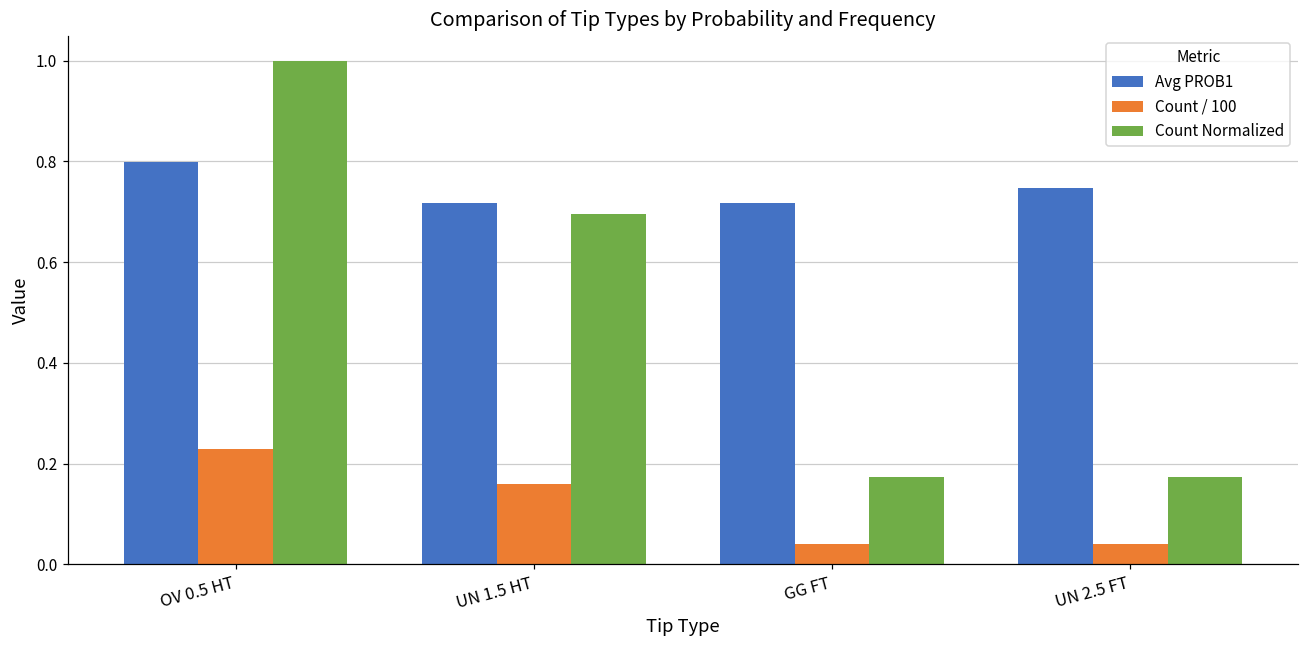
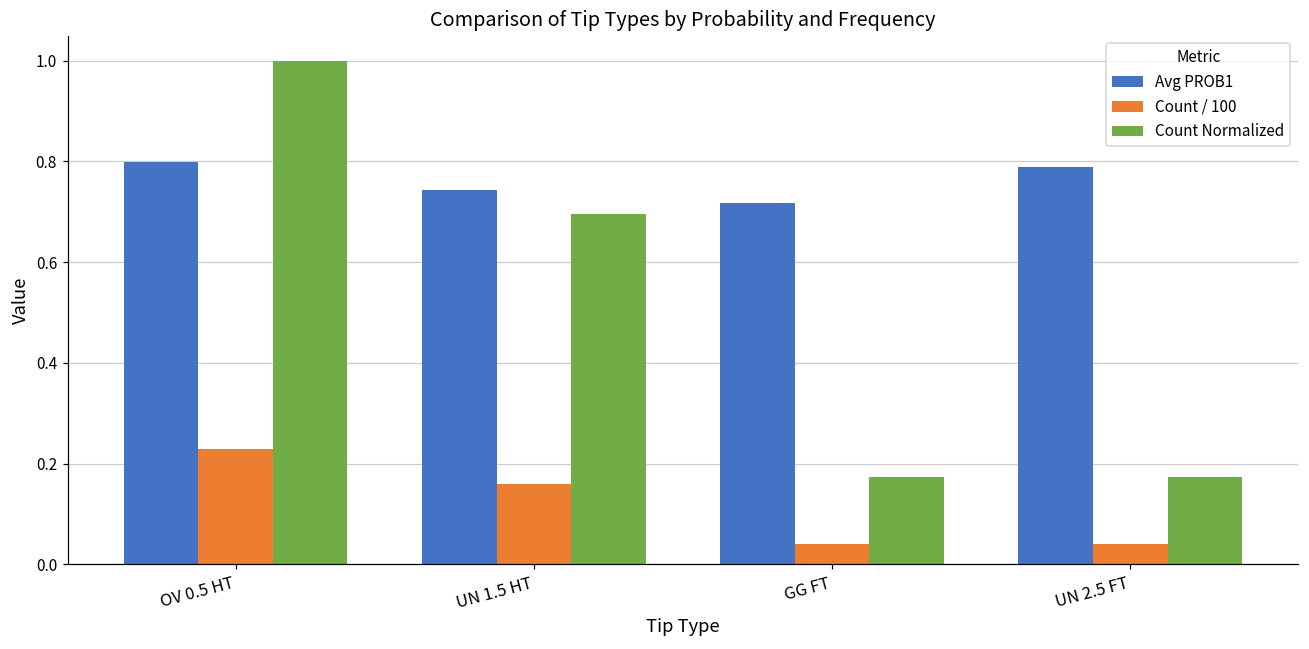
Avg PROB1, UN 1.5 HT: 0.72 -> 0.74
Avg PROB1, UN 2.5 FT: 0.75 -> 0.79
